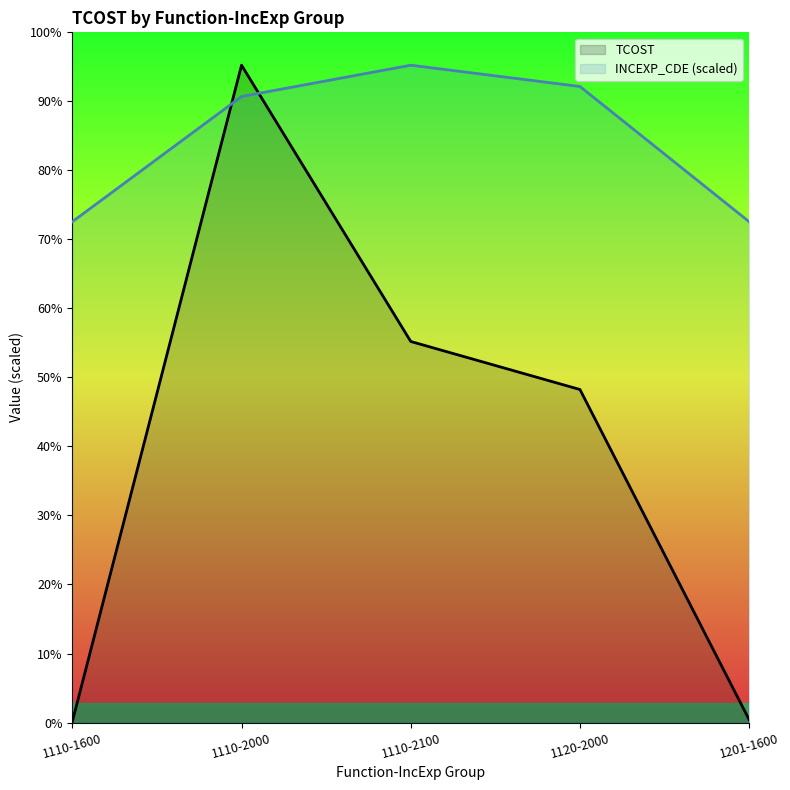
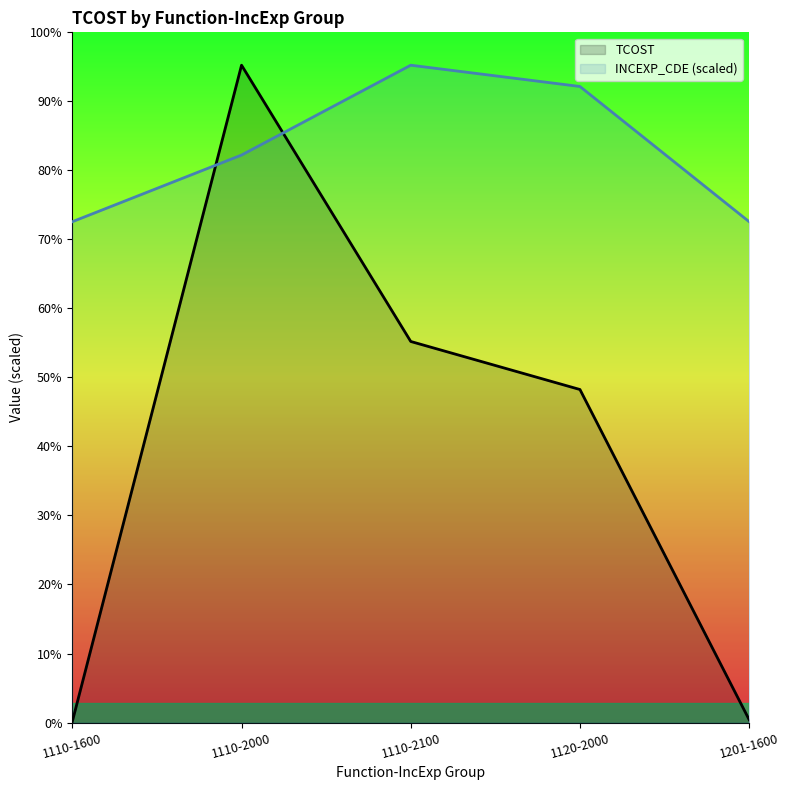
INCEXP_CDE (scaled), 1110-2000: 91% -> 82%
